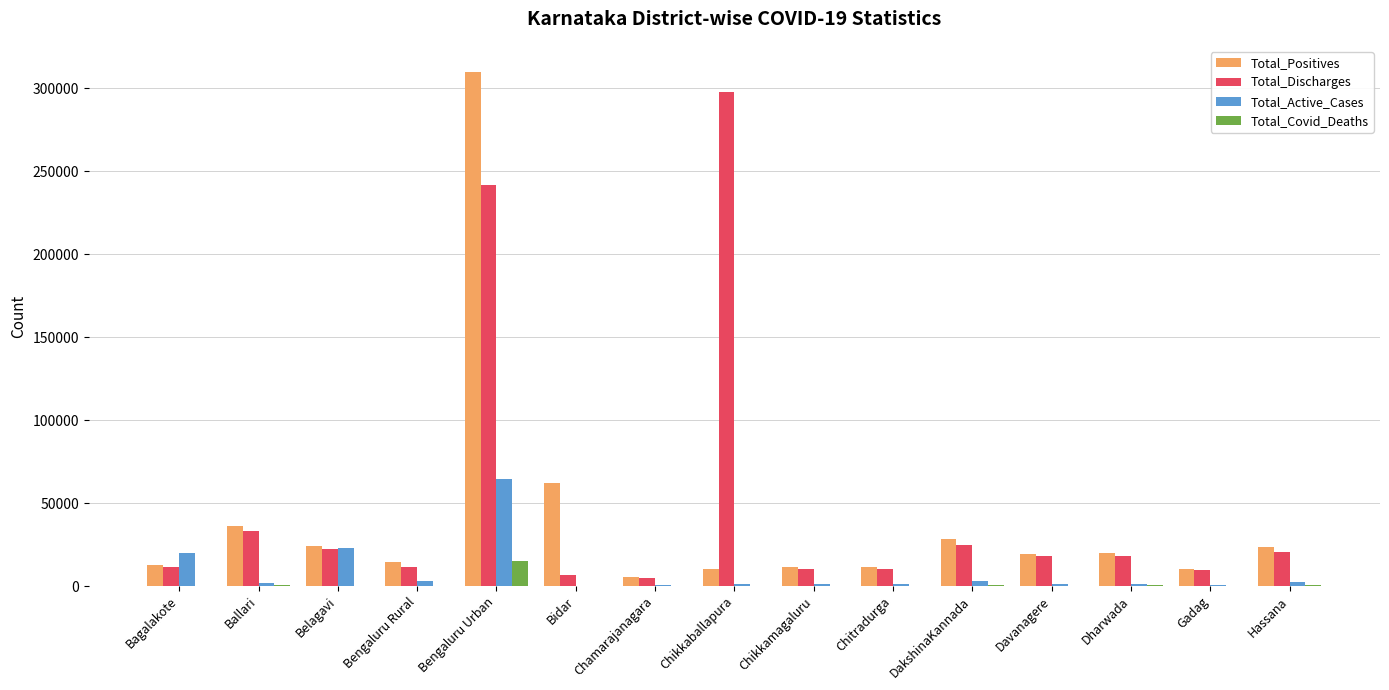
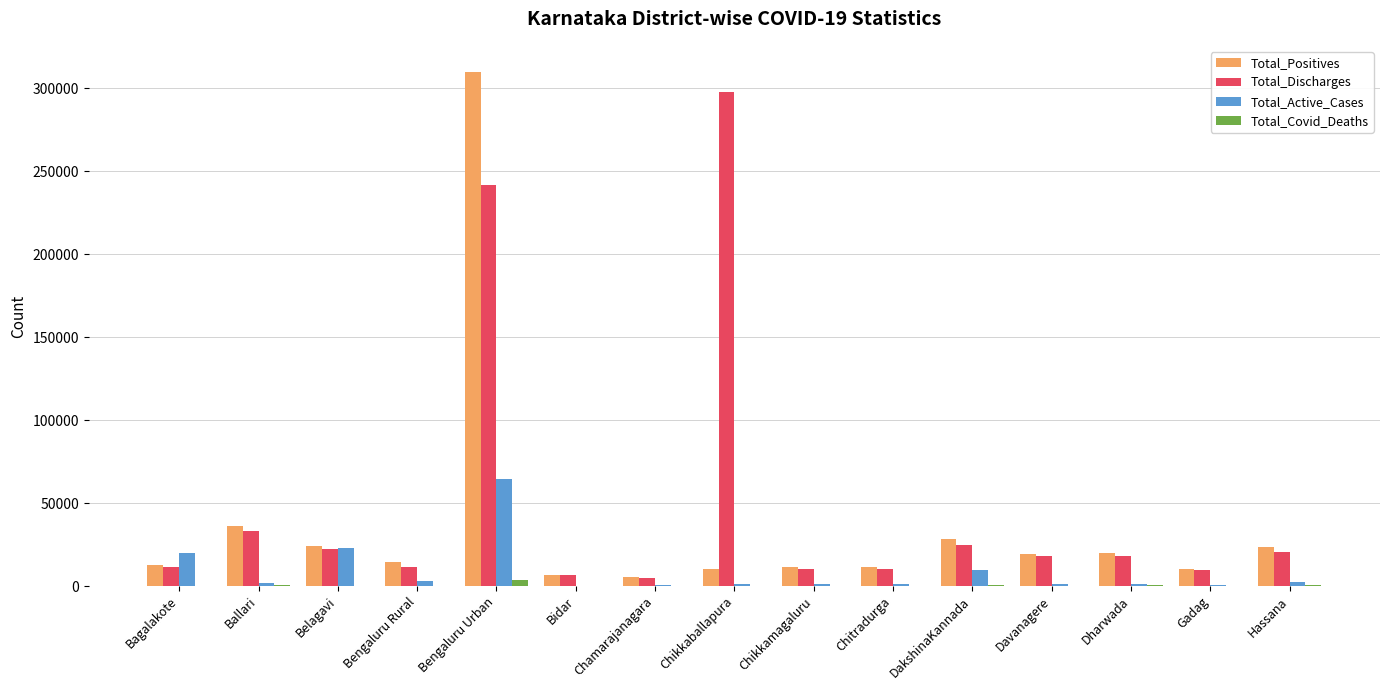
Total_Covid_Deaths, Bengaluru Urban: 15000 -> 4000
Total_Positives, Bidar: 62000 -> 7000
Total_Active_Cases, DakshinaKannada: 3000 -> 10000
